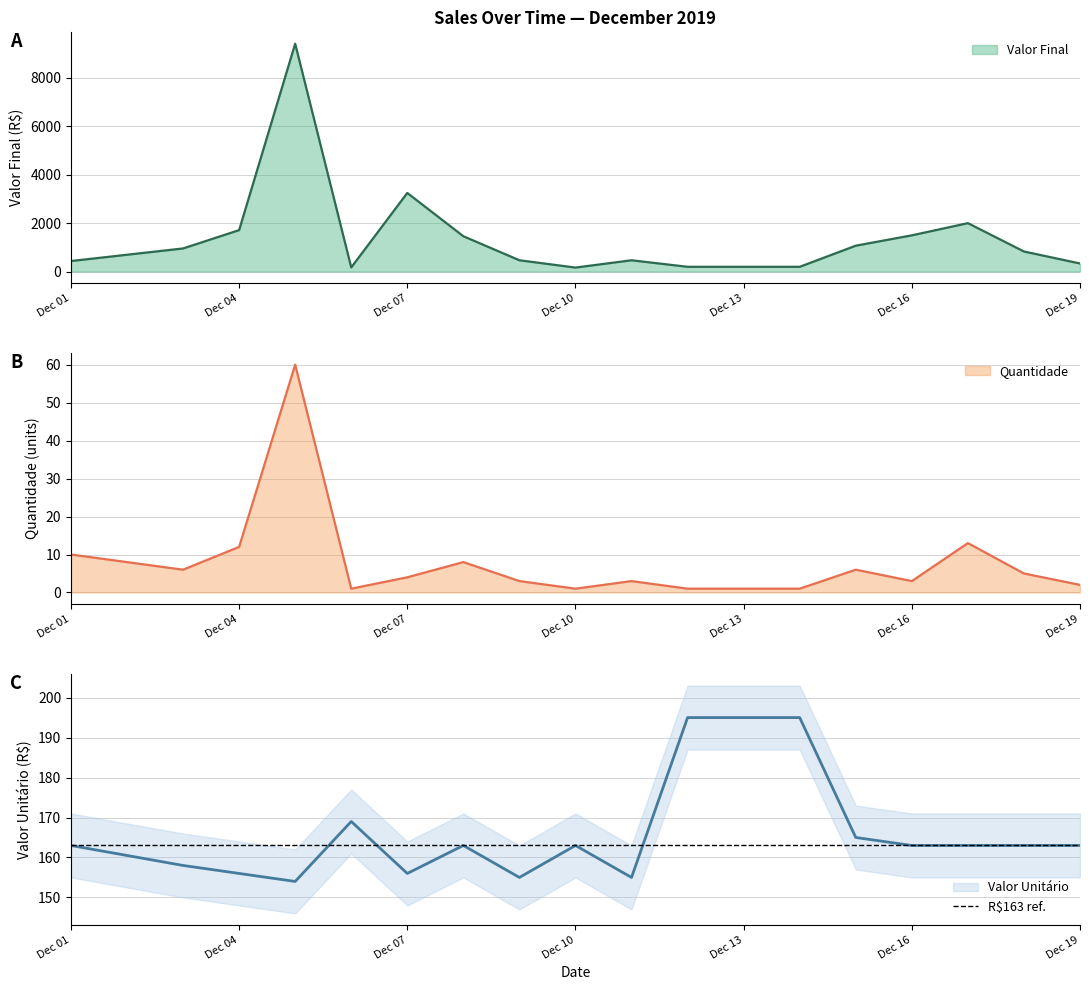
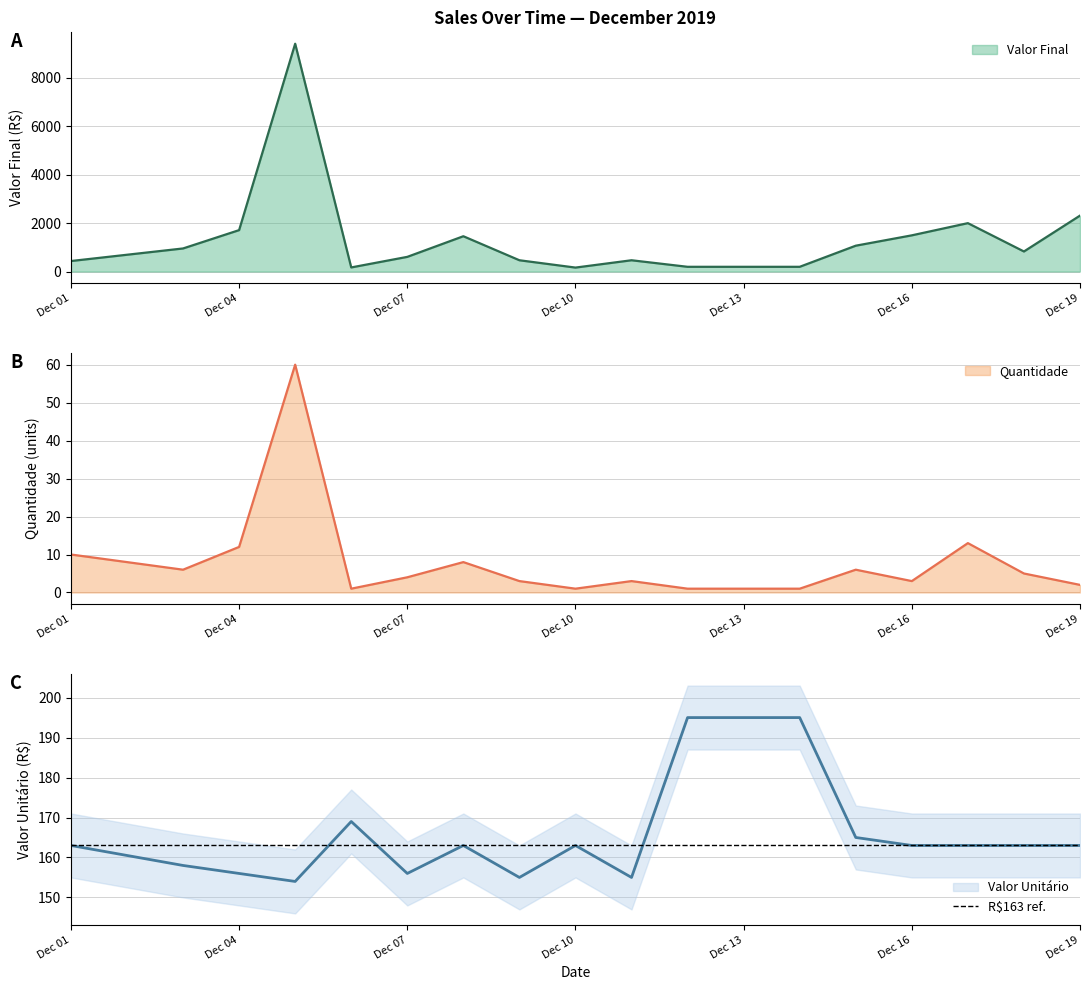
Sales Over Time — December 2019, Dec 07: 3200 -> 600
Sales Over Time — December 2019, Dec 19: 300 -> 2300
